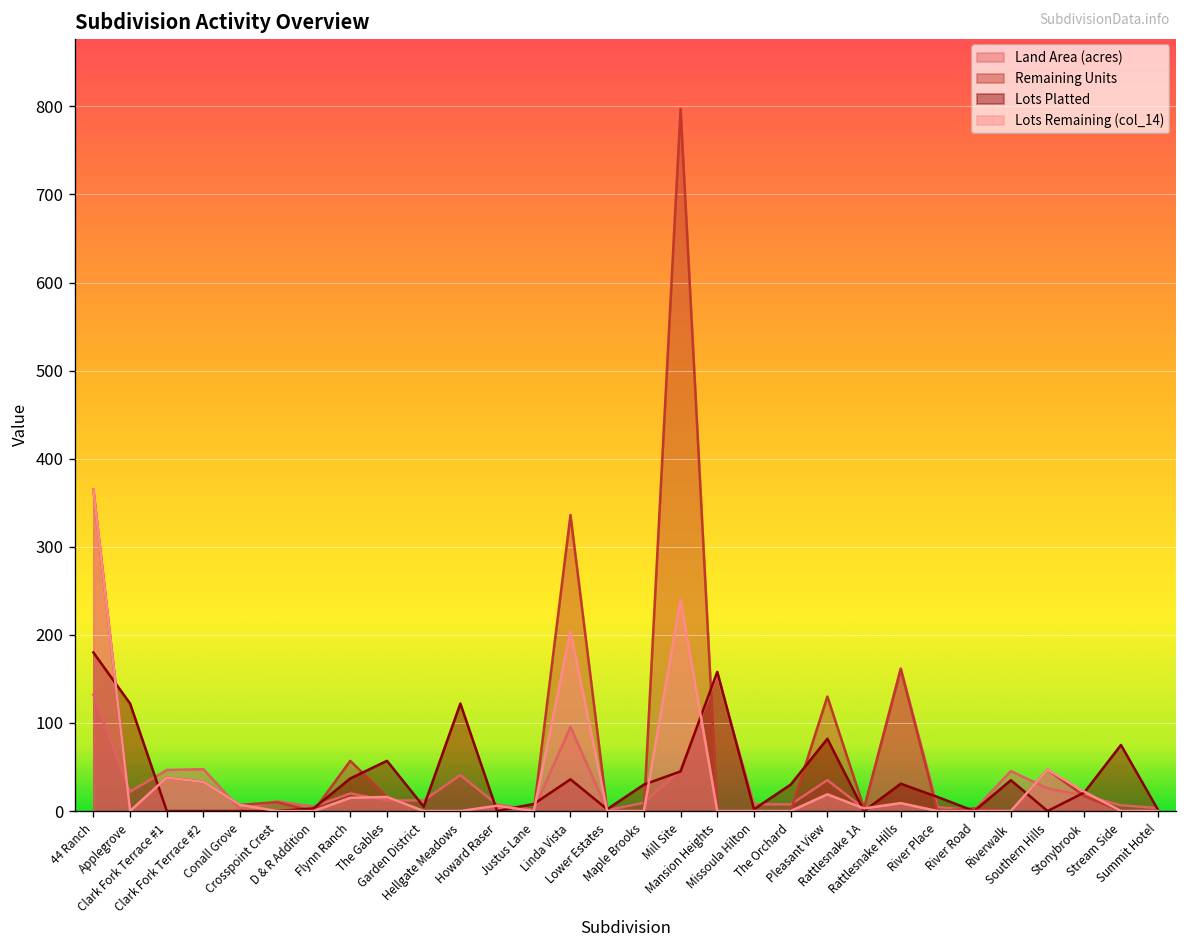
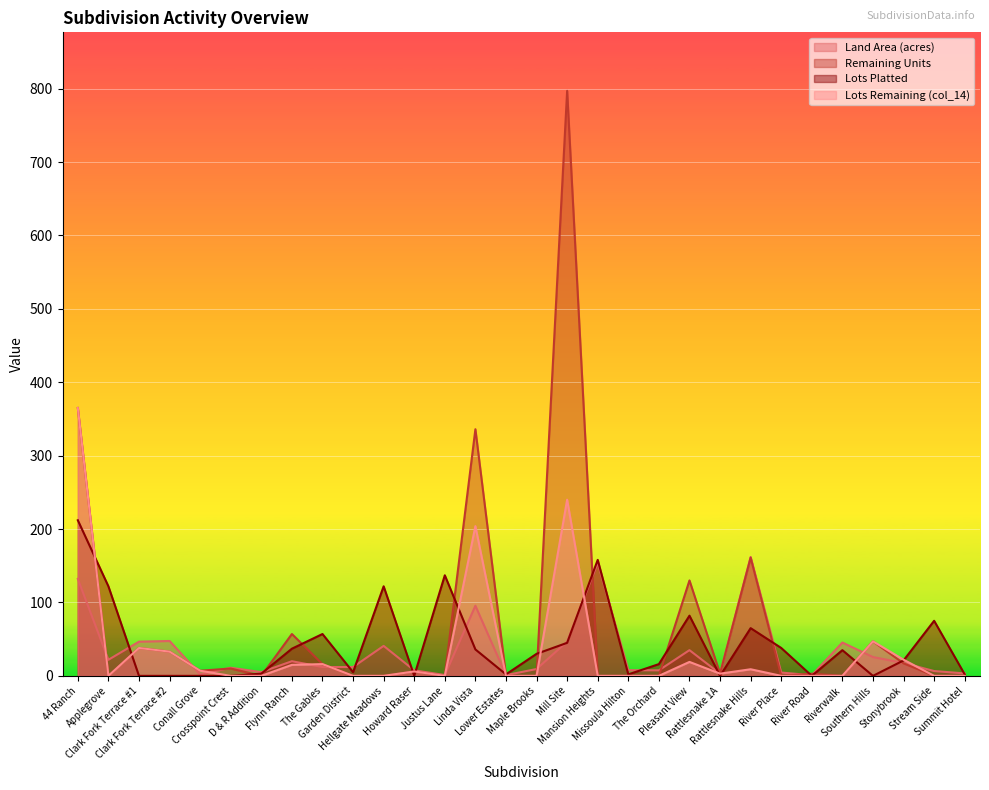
Lots Platted, 44 Ranch: 180 -> 210
Lots Platted, Justus Lane: 10 -> 140
Lots Platted, The Orchard: 30 -> 20
Lots Platted, Rattlesnake Hills: 30 -> 70
Lots Platted, River Place: 20 -> 40
